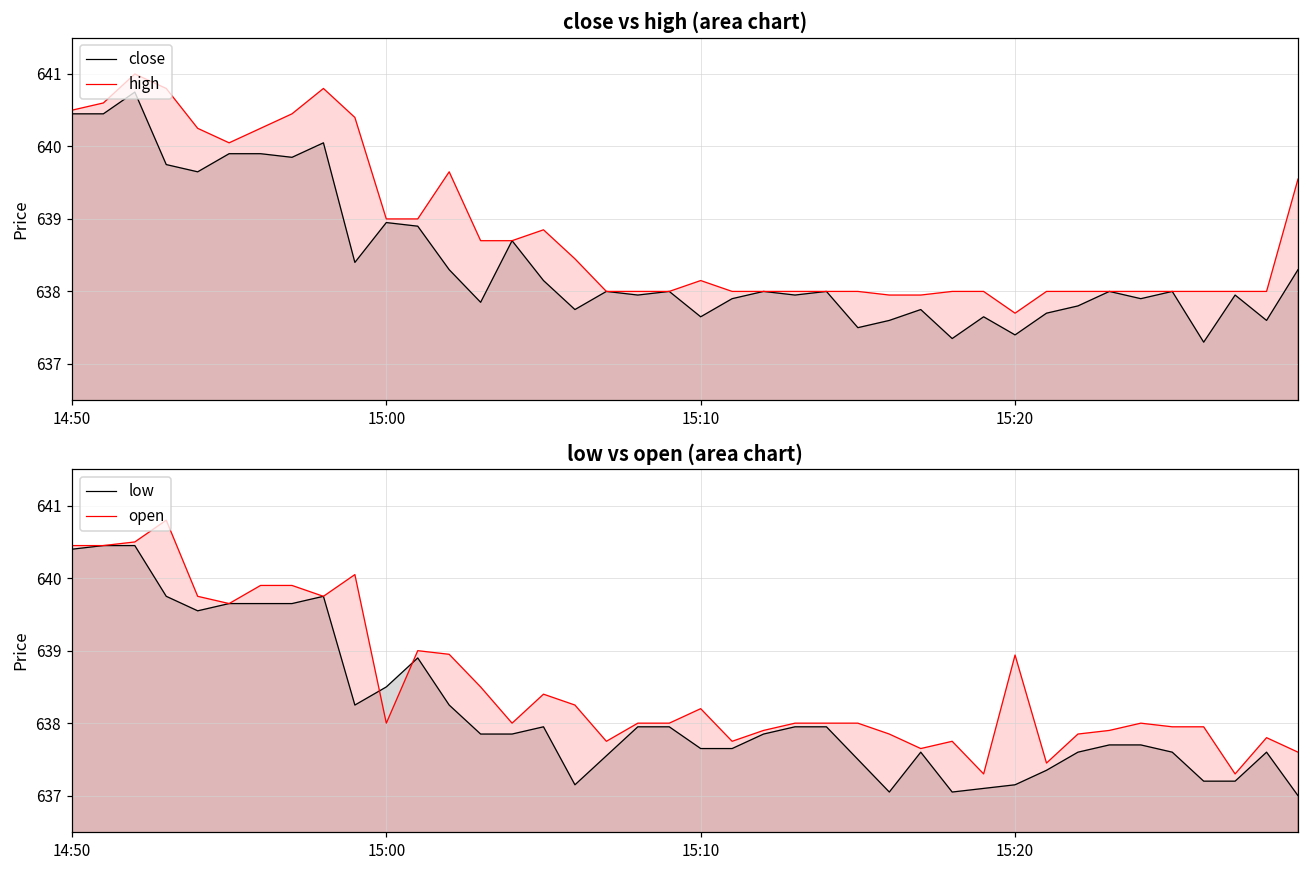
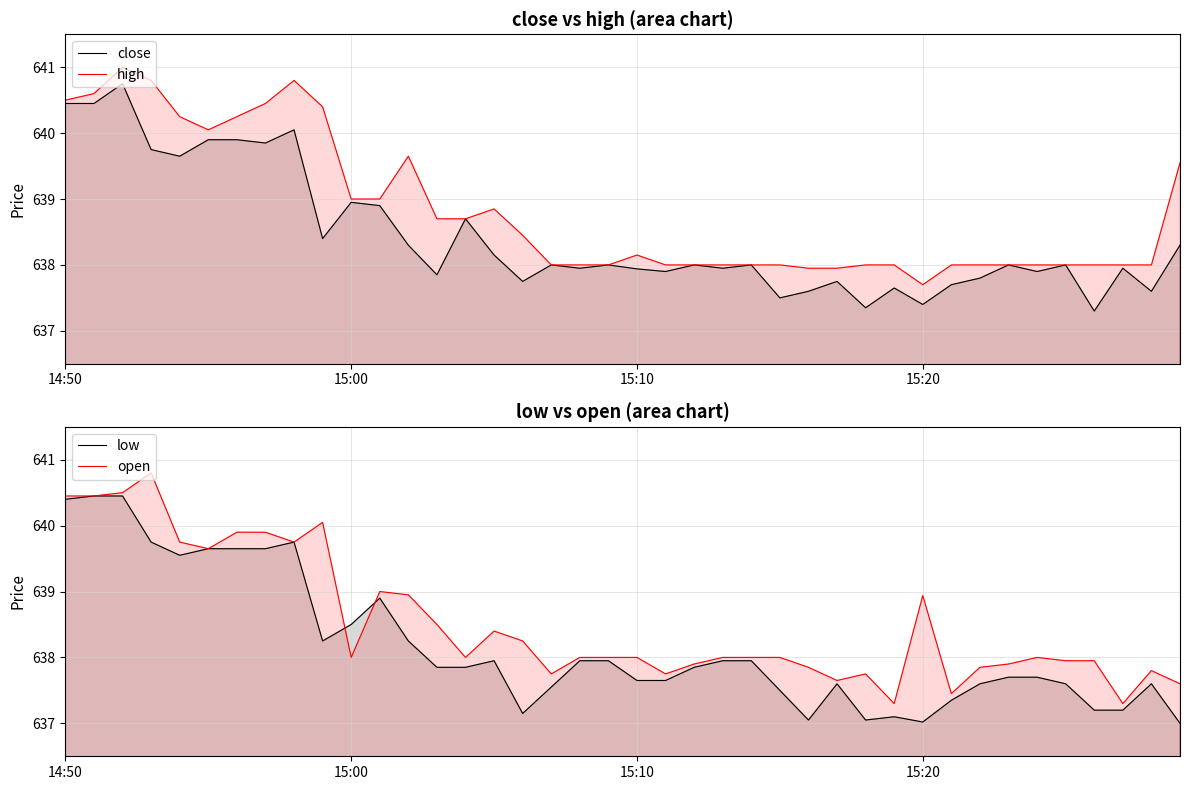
close vs high (area chart), close, 15:10: 637.7 -> 637.9
low vs open (area chart), open, 15:10: 638.2 -> 638.0
low vs open (area chart), low, 15:20: 637.2 -> 637.0
